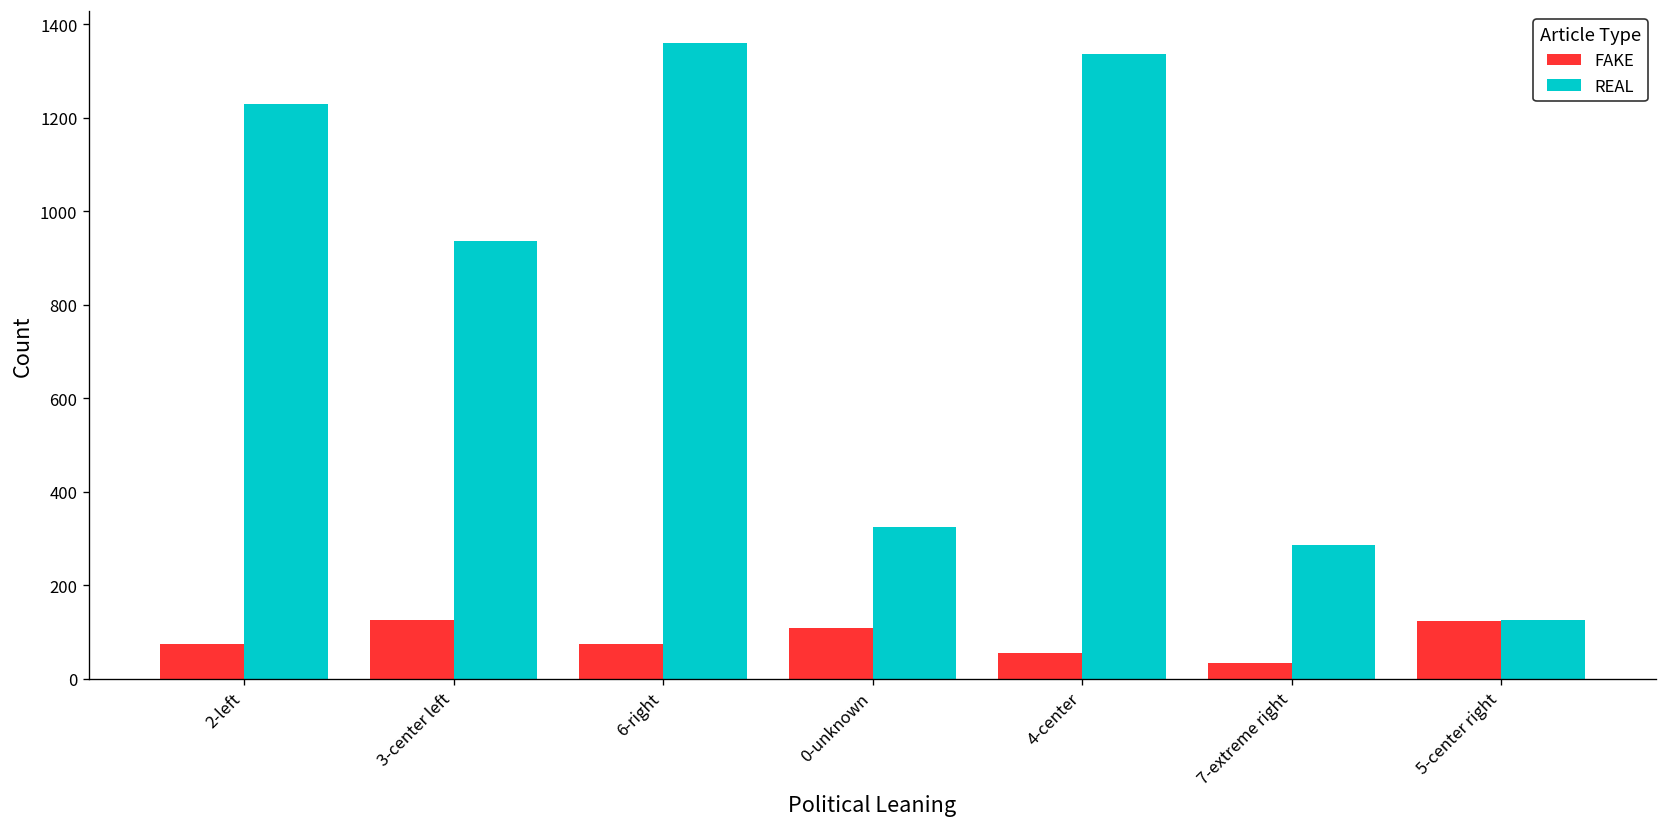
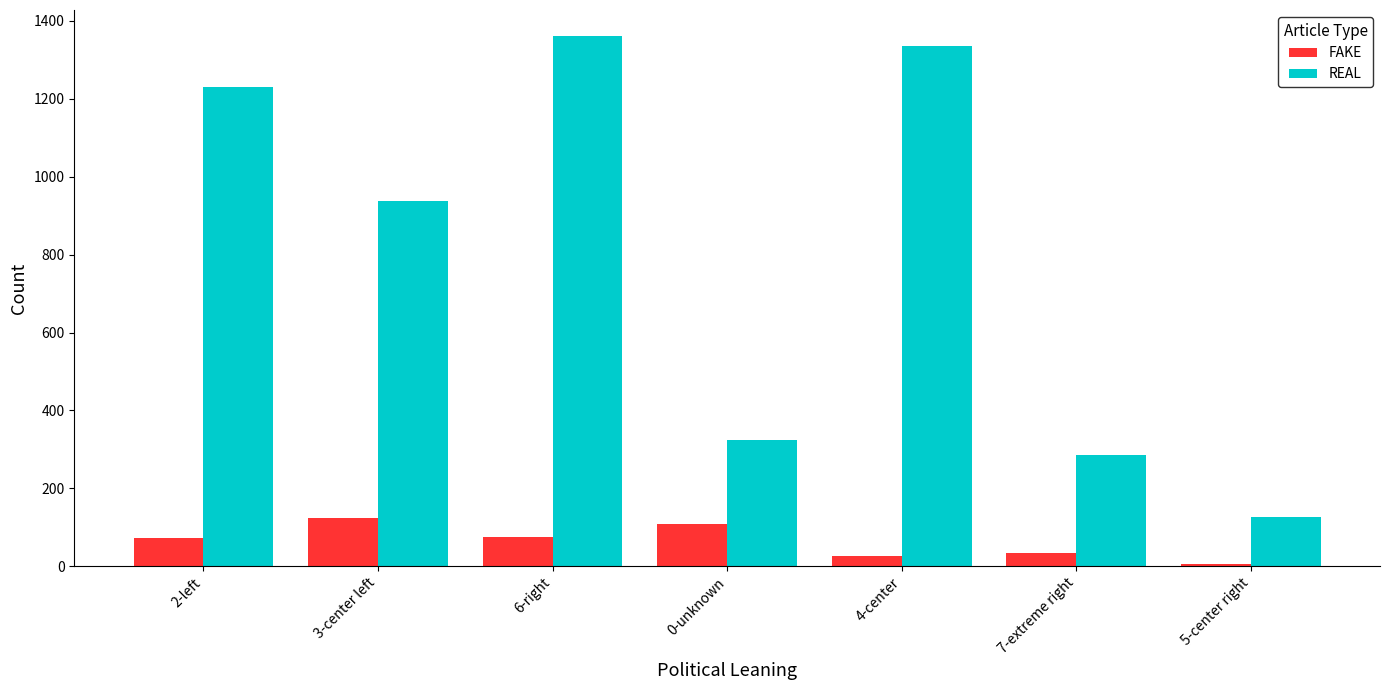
FAKE, 4-center: 60 -> 30
FAKE, 5-center right: 120 -> 10
